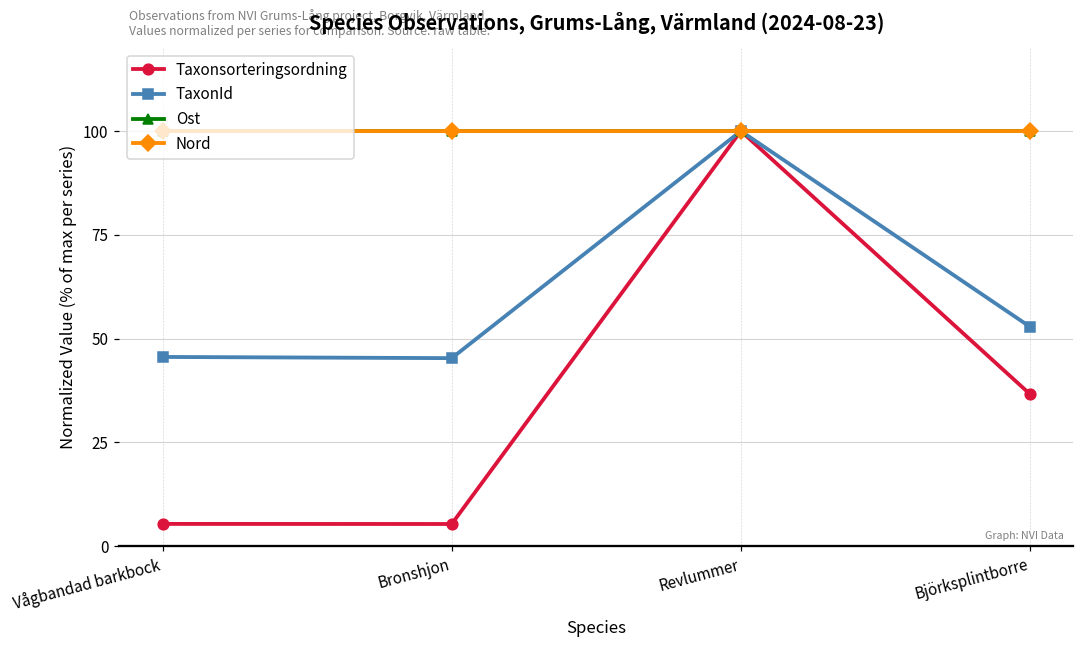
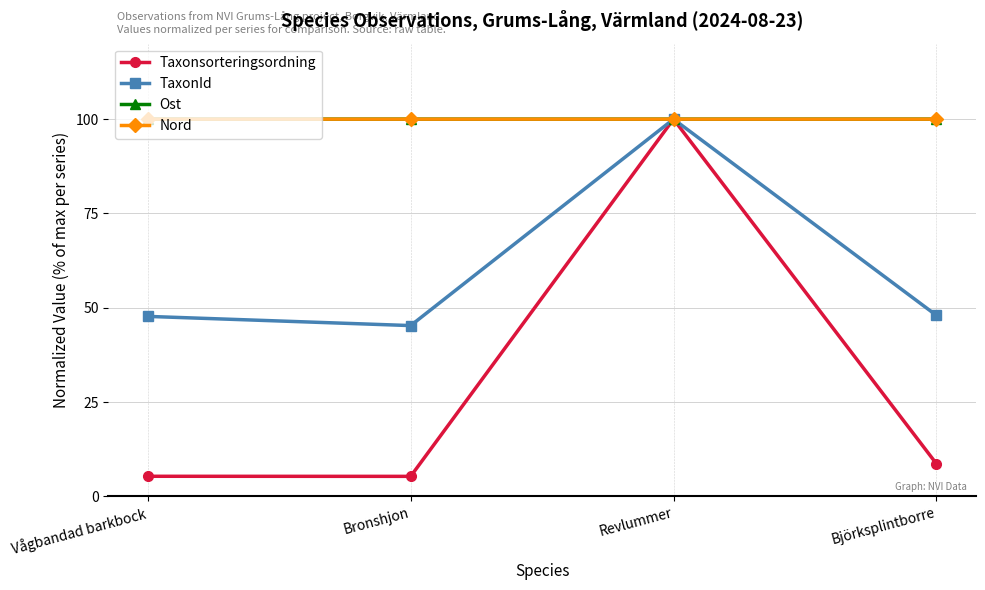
TaxonId, Vågbandad barkbock: 46 -> 48
Taxonsorteringsordning, Björksplintborre: 37 -> 9
TaxonId, Björksplintborre: 53 -> 48
